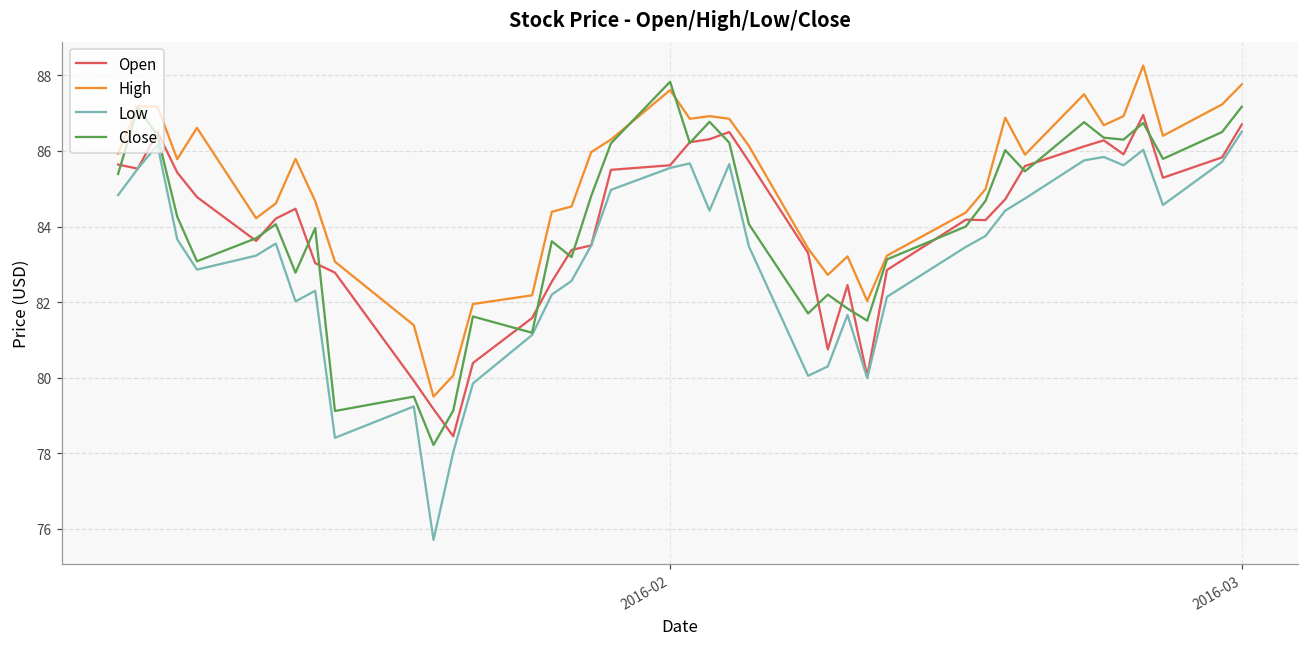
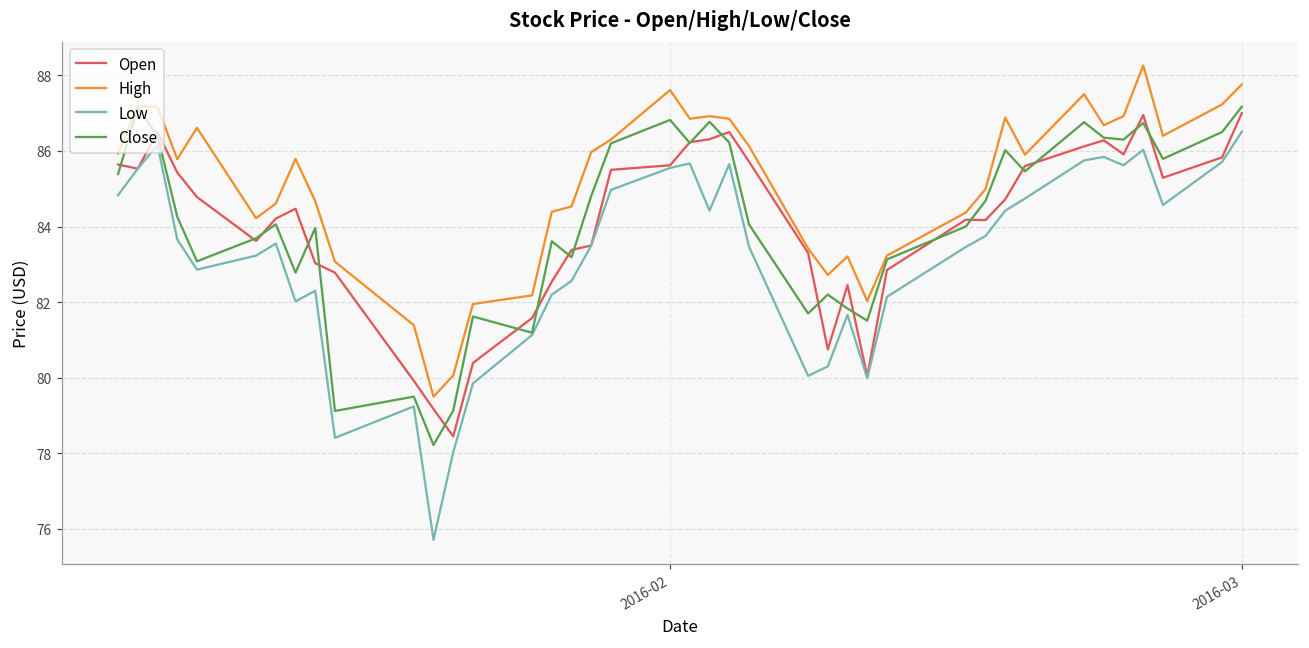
Close, 2016-02: 87.8 -> 86.8
Open, 2016-03: 86.7 -> 87.0
